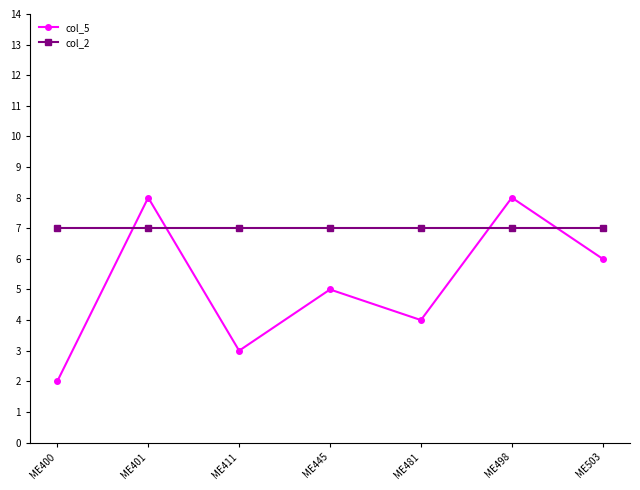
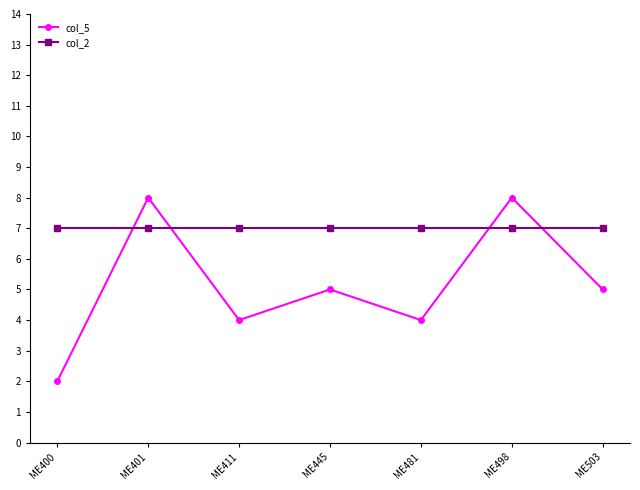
col_5, ME411: 3 -> 4
col_5, ME503: 6 -> 5
